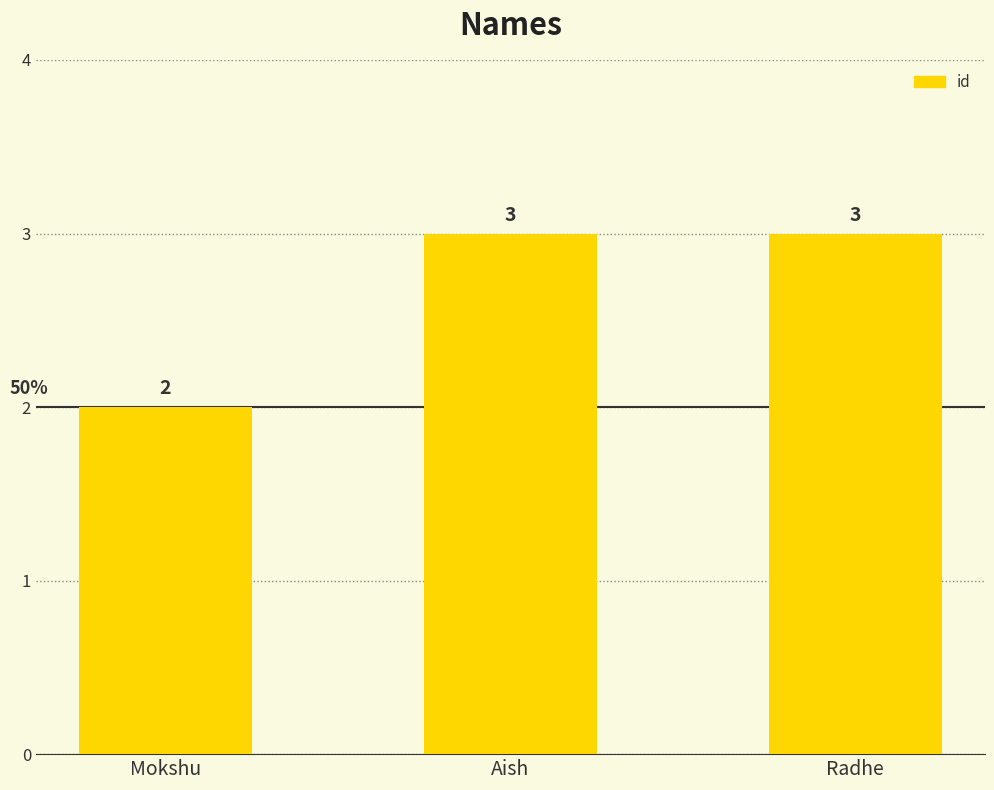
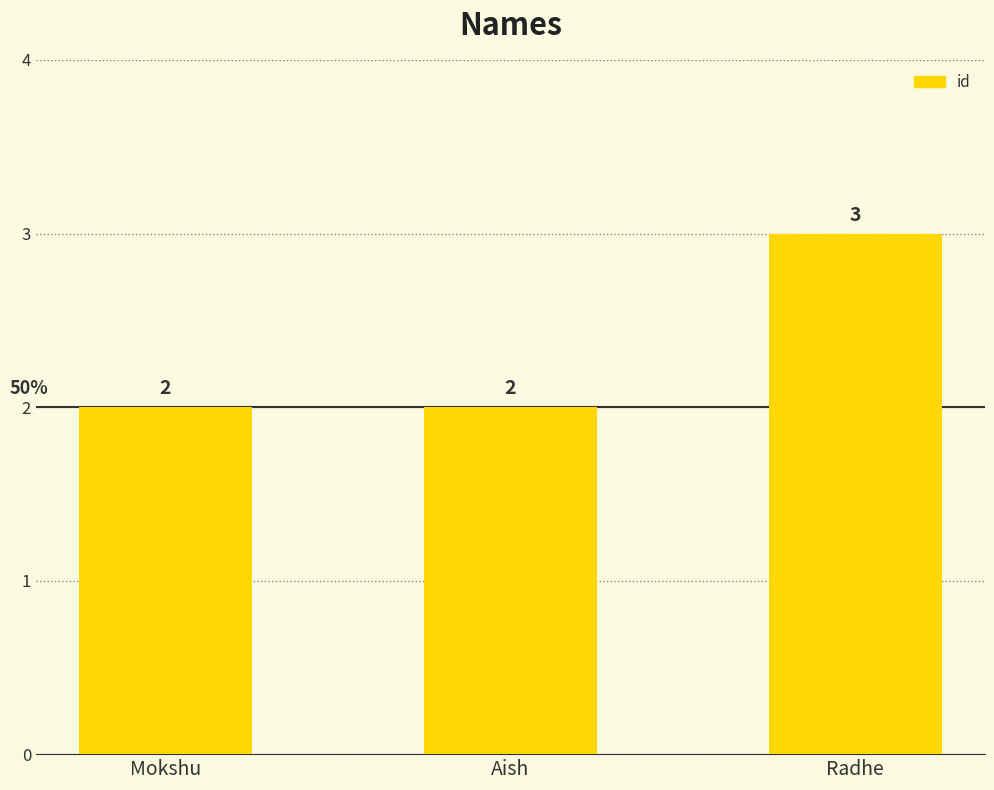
Aish: 3 -> 2
